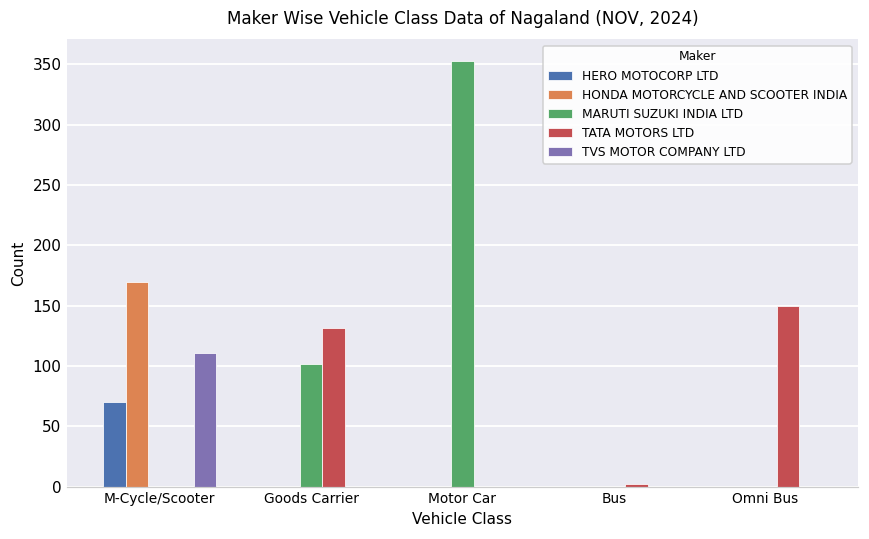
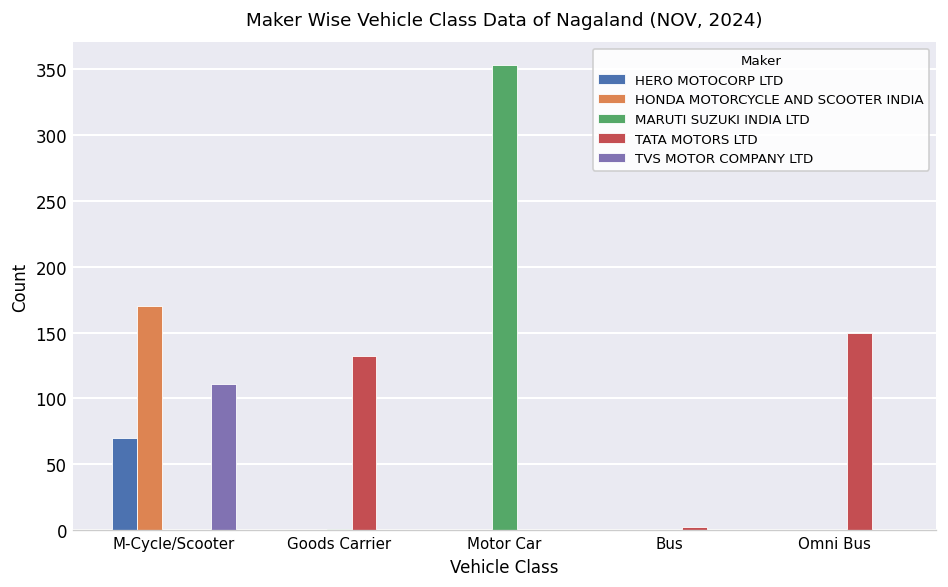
MARUTI SUZUKI INDIA LTD, Goods Carrier: 102 -> 1
